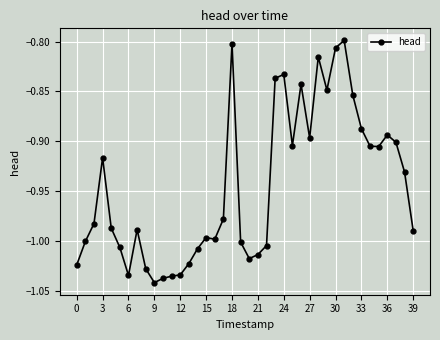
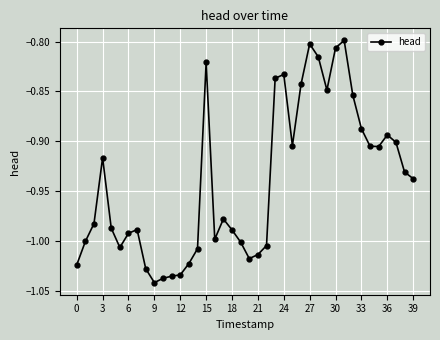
6: -1.03 -> -0.99
15: -1.00 -> -0.82
18: -0.80 -> -0.99
27: -0.90 -> -0.80
39: -0.99 -> -0.94
